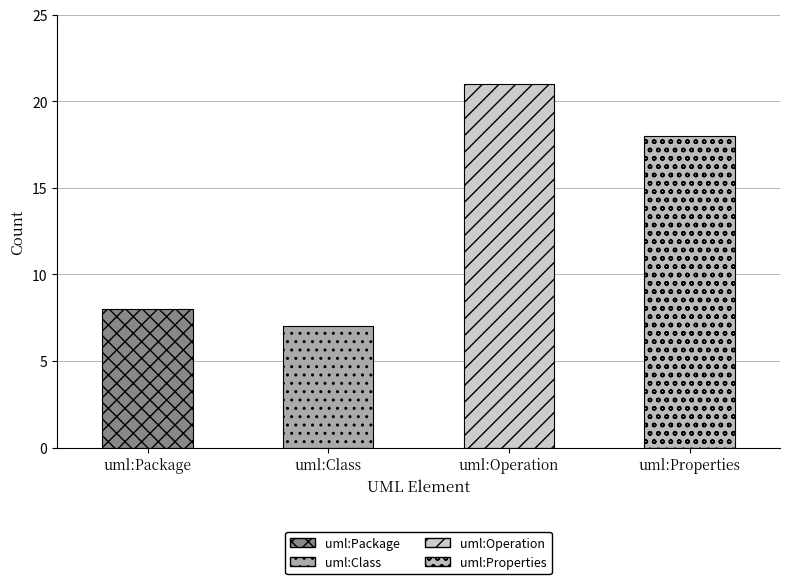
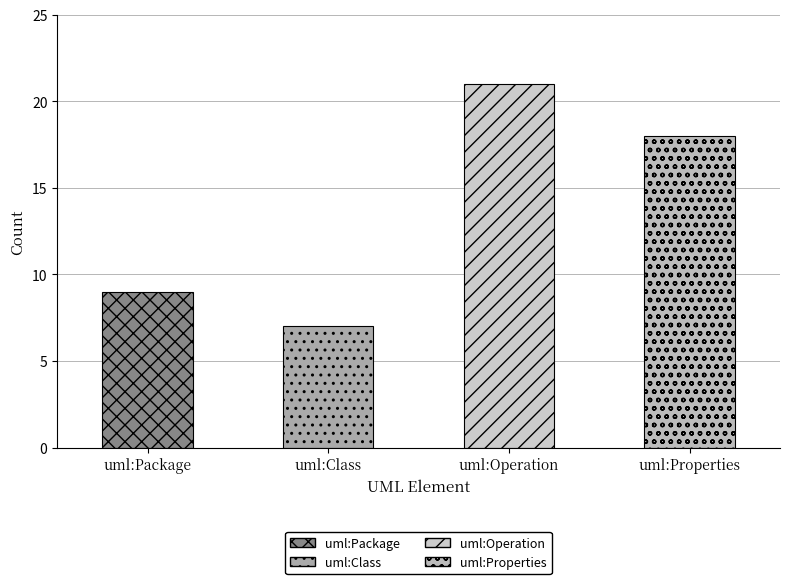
uml:Package: 8 -> 9
